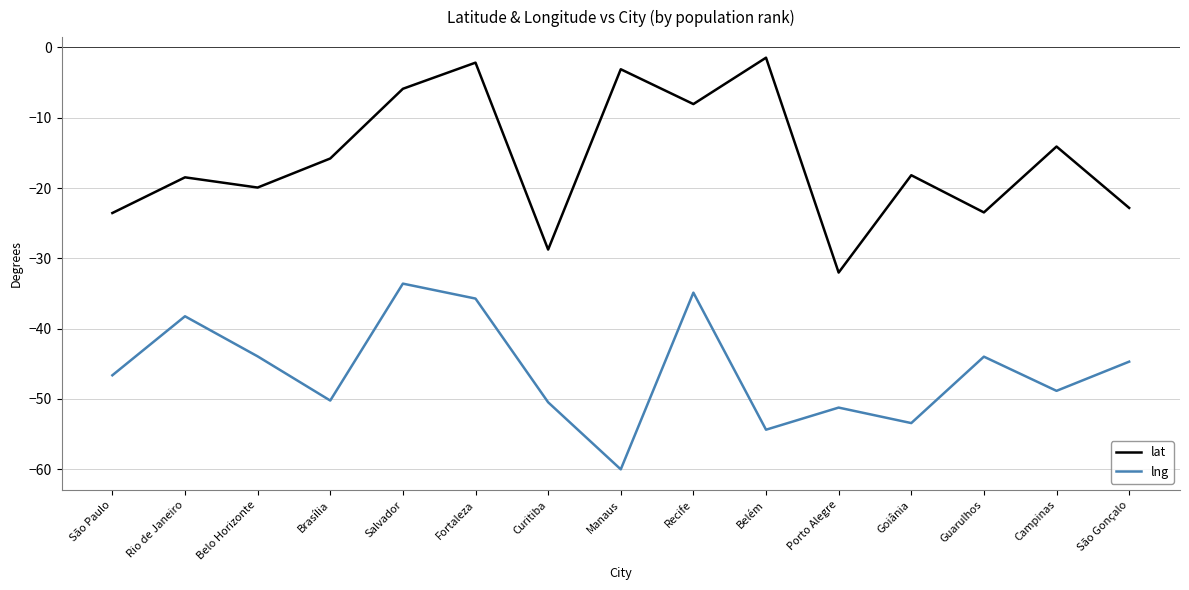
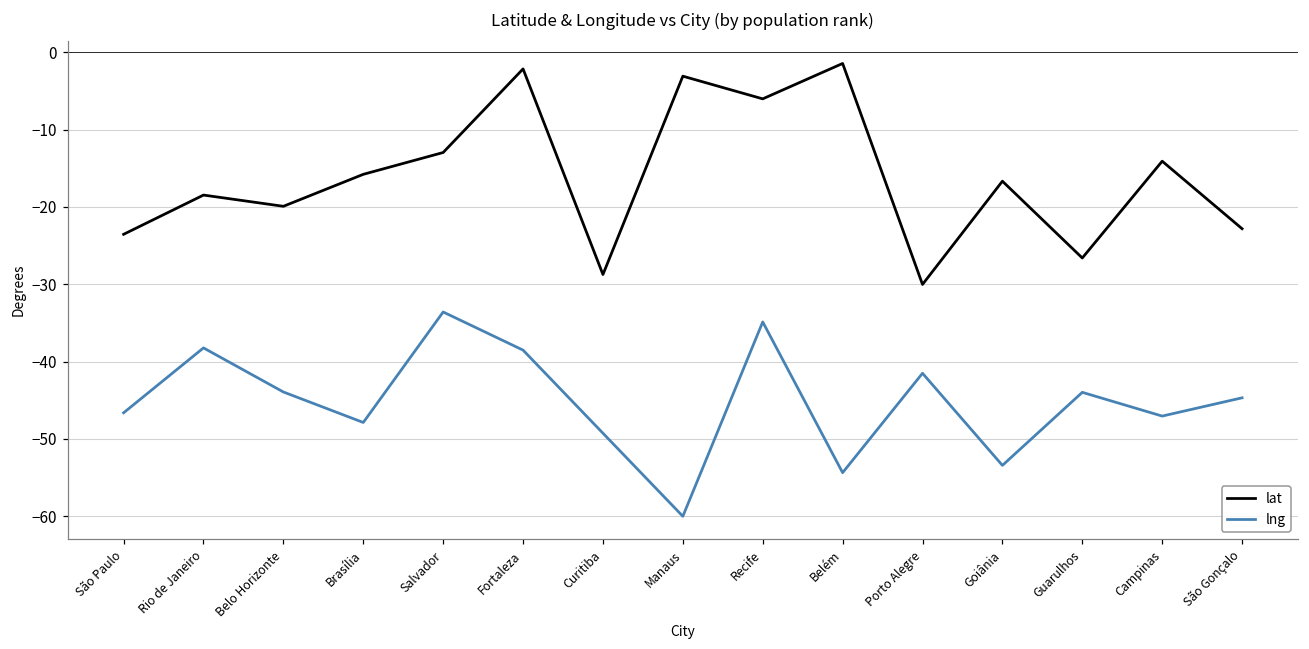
lng, Brasília: -50 -> -48
lat, Salvador: -6 -> -13
lng, Fortaleza: -36 -> -39
lng, Curitiba: -50 -> -49
lat, Recife: -8 -> -6
lat, Porto Alegre: -32 -> -30
lng, Porto Alegre: -51 -> -42
lat, Goiânia: -18 -> -17
lat, Guarulhos: -23 -> -27
lng, Campinas: -49 -> -47
